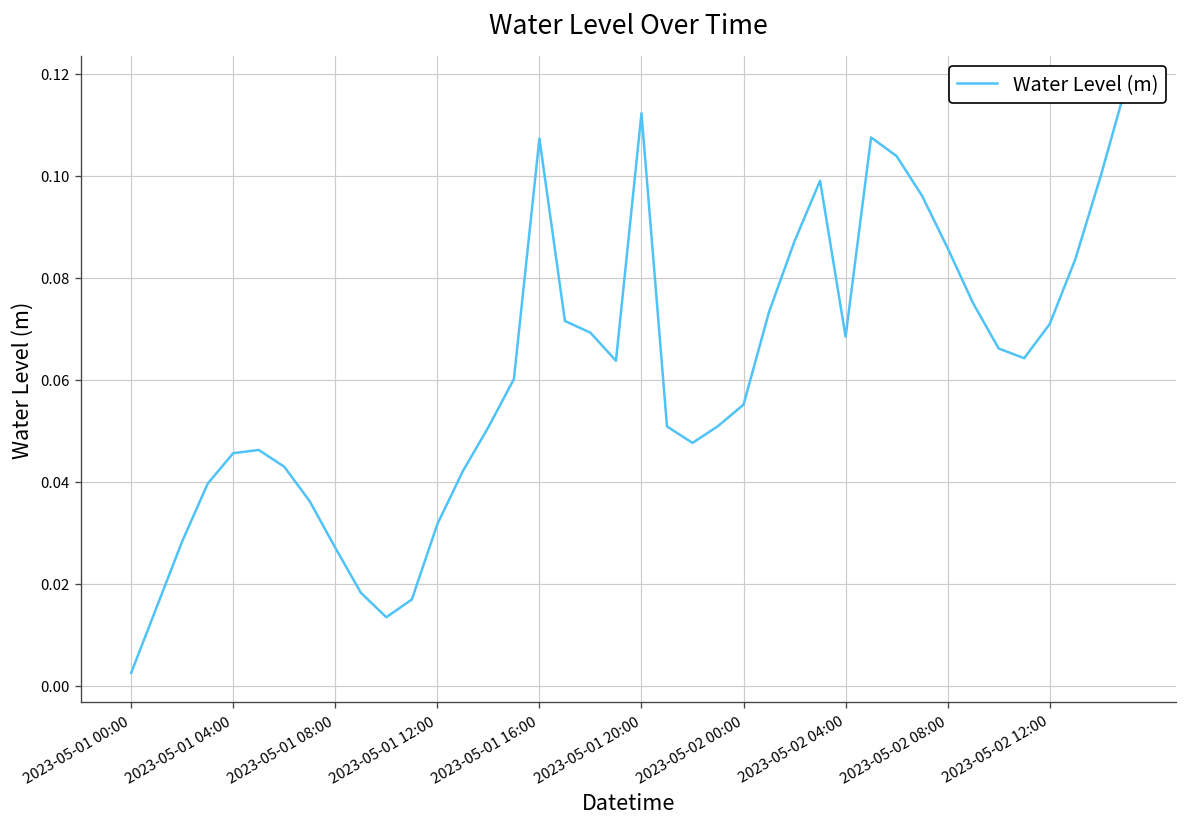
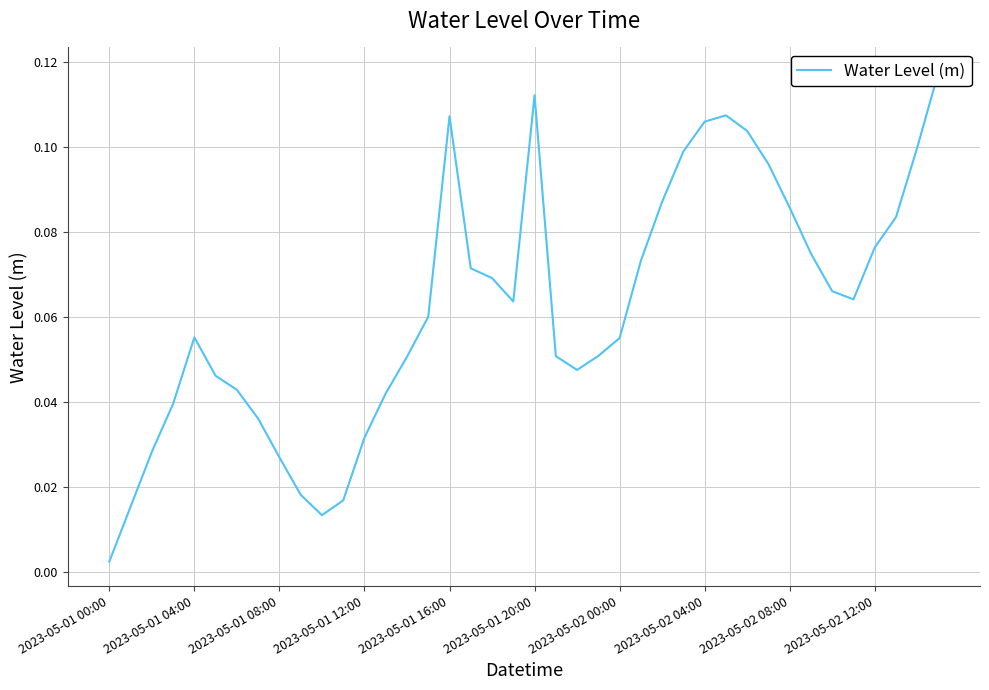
2023-05-01 04:00: 0.046 -> 0.055
2023-05-02 04:00: 0.068 -> 0.106
2023-05-02 12:00: 0.071 -> 0.076
